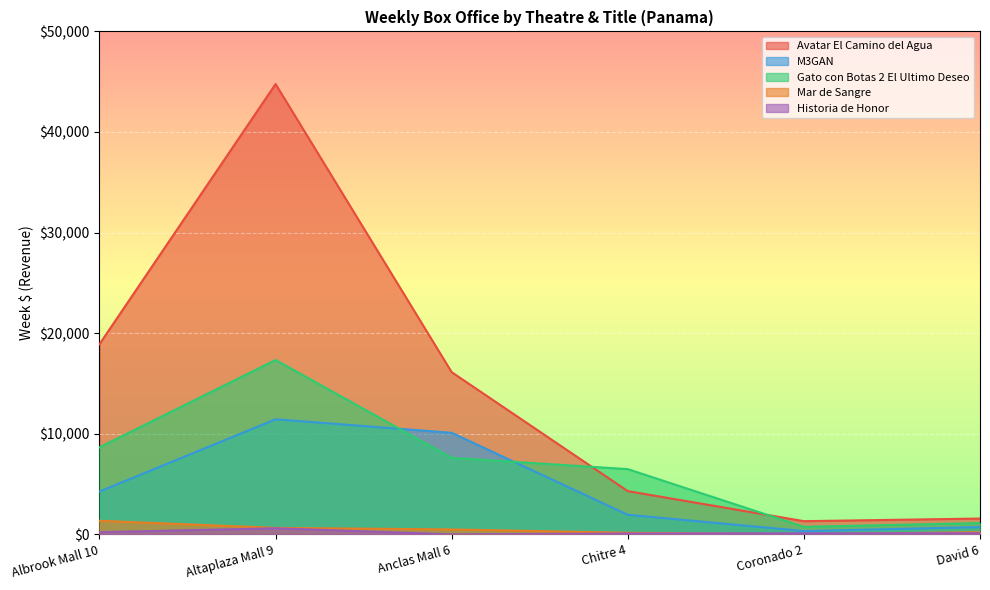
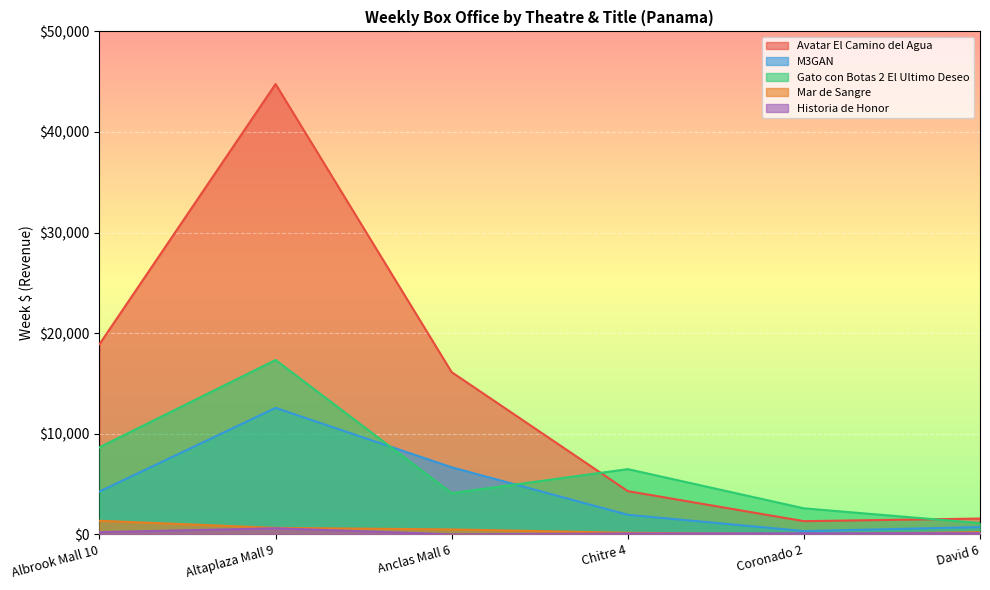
M3GAN, Altaplaza Mall 9: $11,400 -> $12,600
M3GAN, Anclas Mall 6: $10,100 -> $6,700
Gato con Botas 2 El Ultimo Deseo, Anclas Mall 6: $7,600 -> $4,100
Gato con Botas 2 El Ultimo Deseo, Coronado 2: $700 -> $2,600
